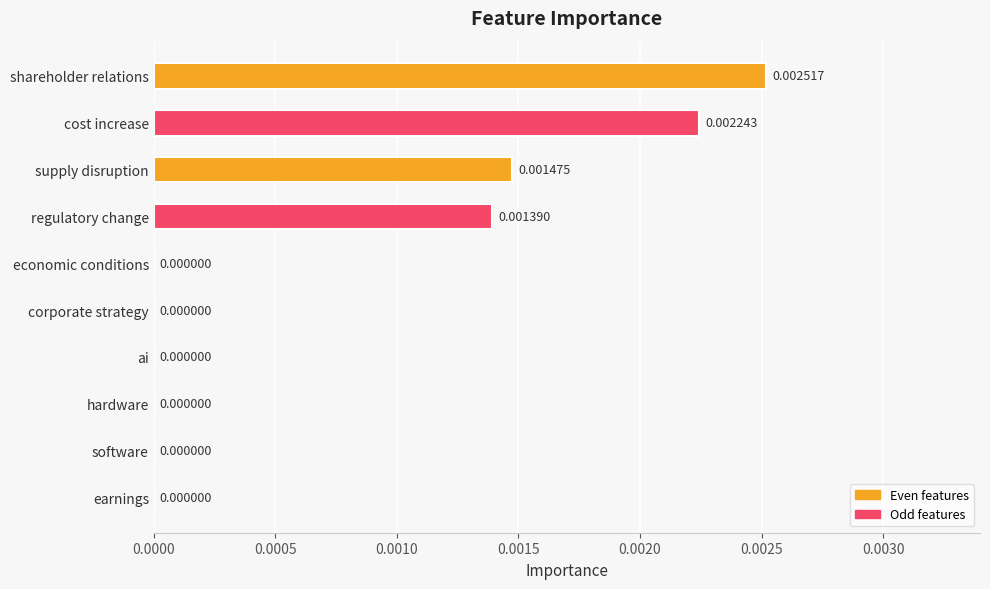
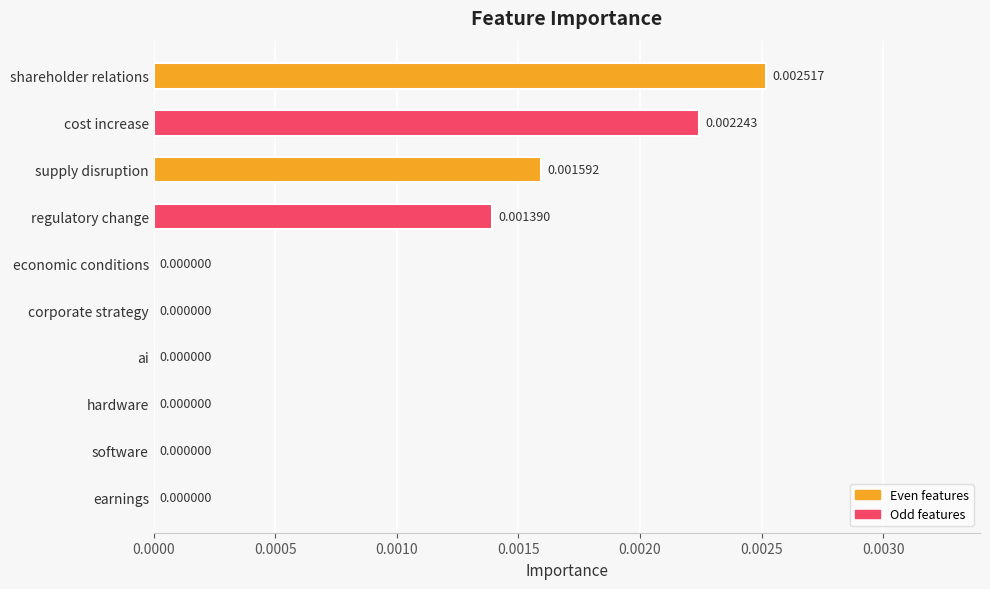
supply disruption: 0.001475 -> 0.001592
